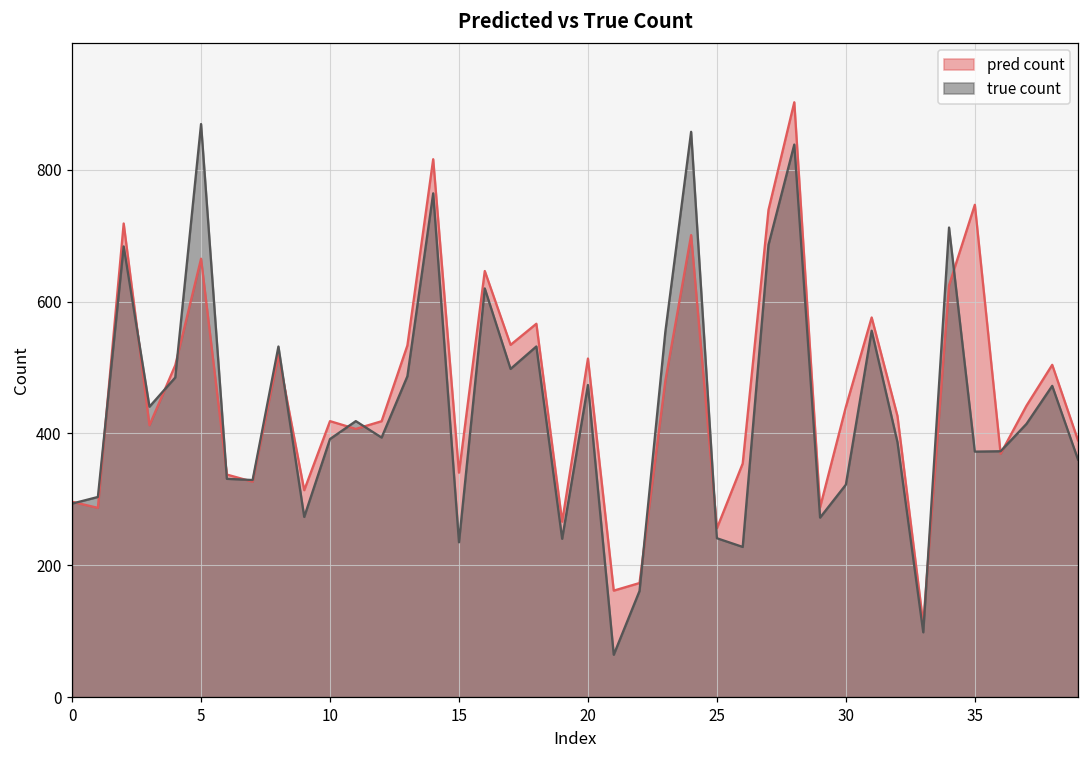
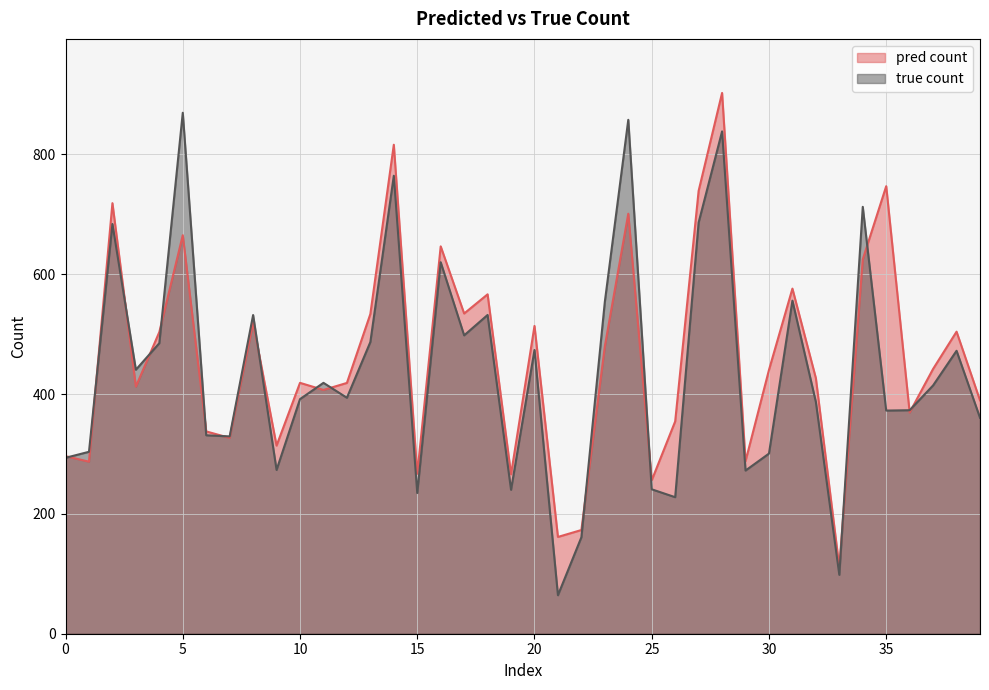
pred count, 15: 340 -> 270
true count, 30: 320 -> 300
